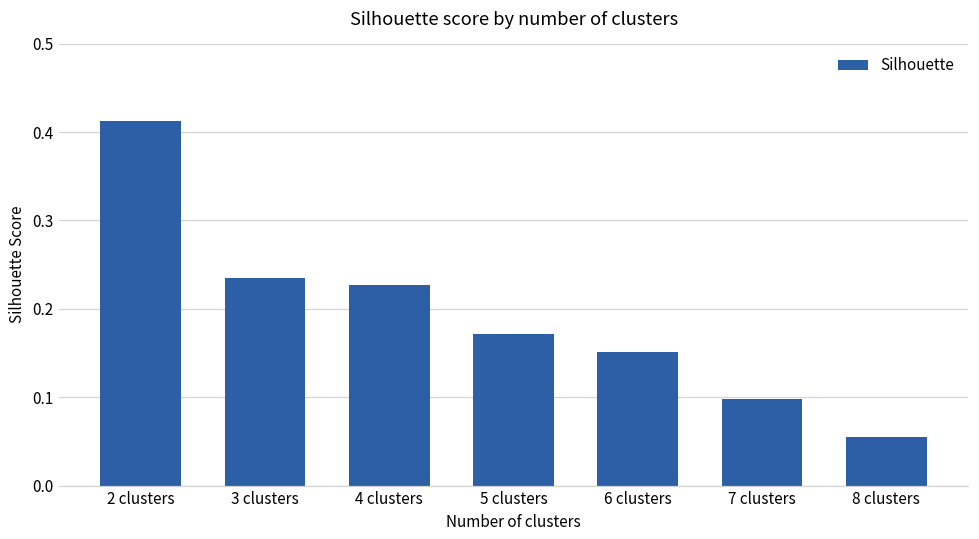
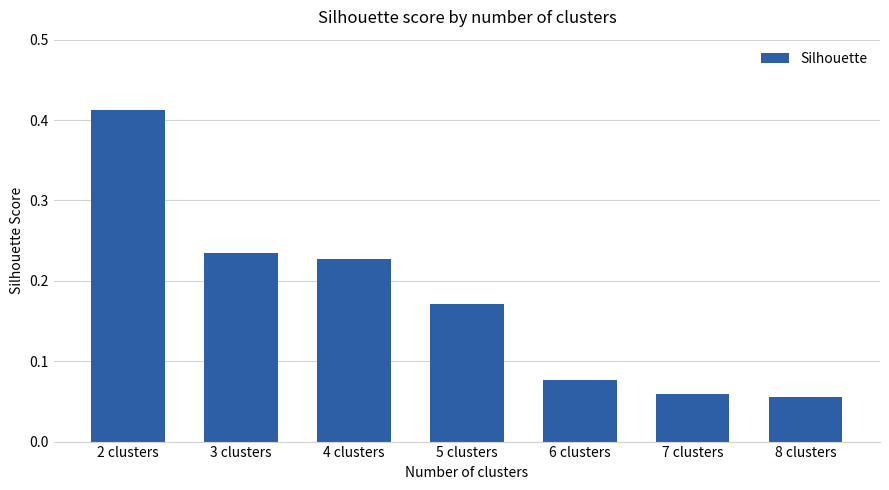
6 clusters: 0.15 -> 0.08
7 clusters: 0.10 -> 0.06
